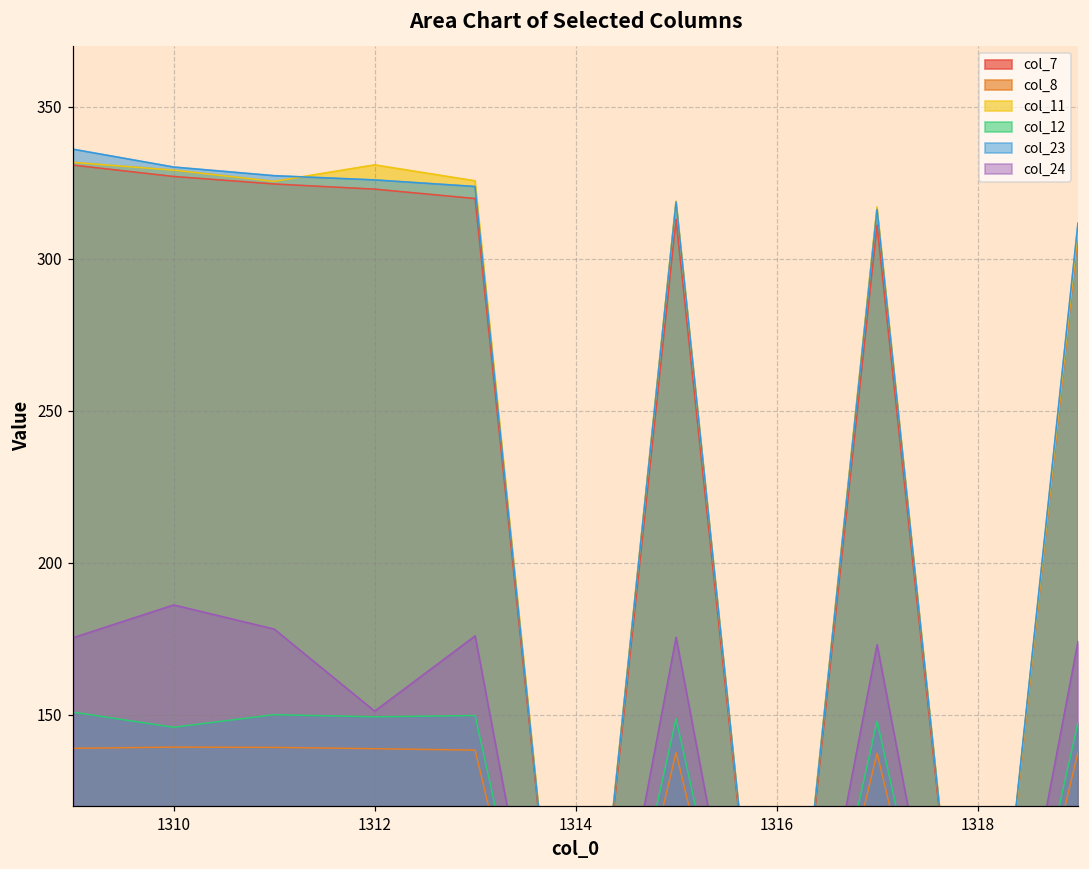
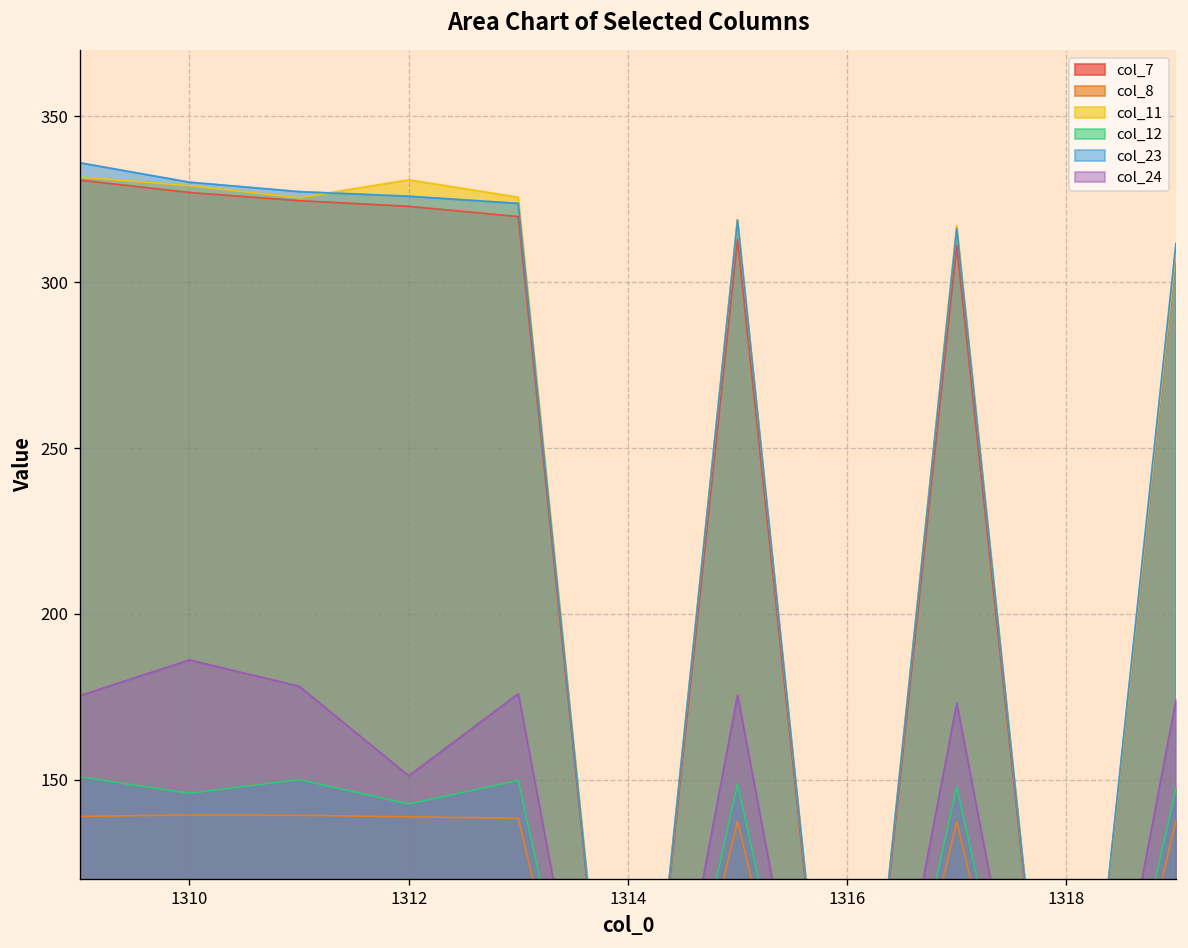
col_12, 1312: 149 -> 143
